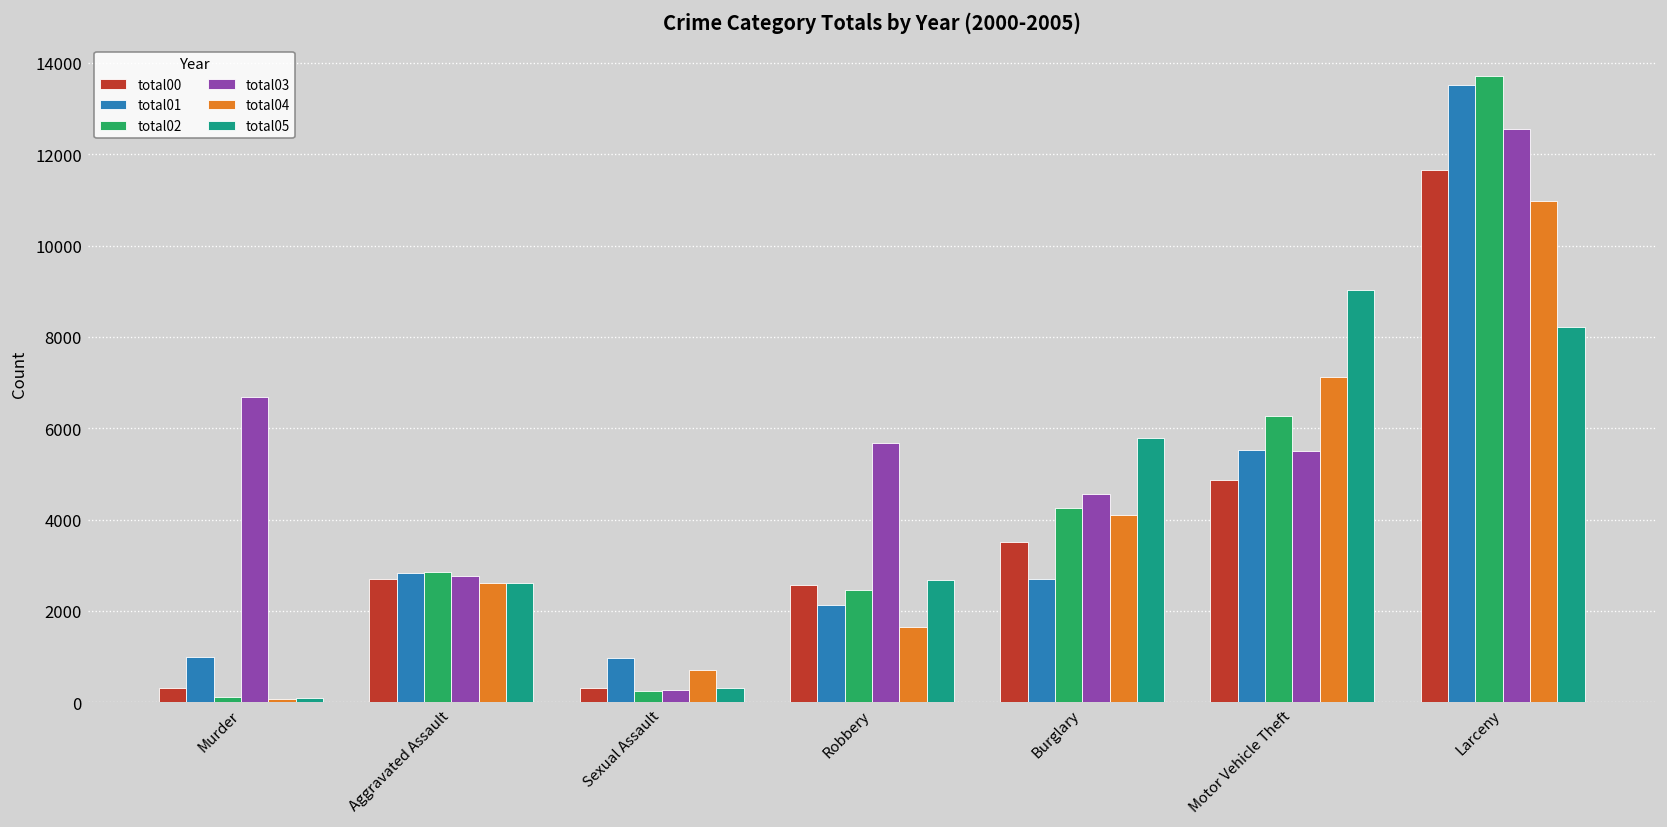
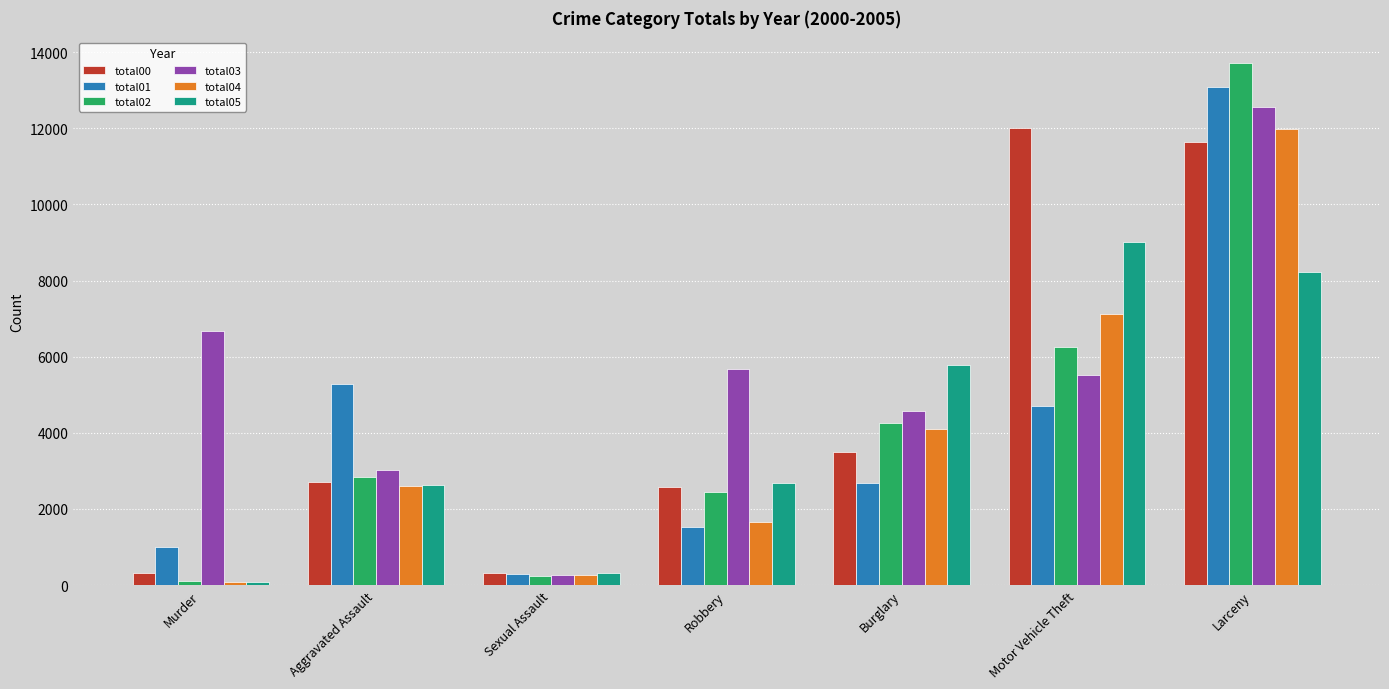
total01, Aggravated Assault: 2800 -> 5300
total03, Aggravated Assault: 2800 -> 3000
total01, Sexual Assault: 1000 -> 300
total04, Sexual Assault: 700 -> 300
total01, Robbery: 2100 -> 1500
total00, Motor Vehicle Theft: 4900 -> 12000
total01, Motor Vehicle Theft: 5500 -> 4700
total01, Larceny: 13500 -> 13100
total04, Larceny: 11000 -> 12000
